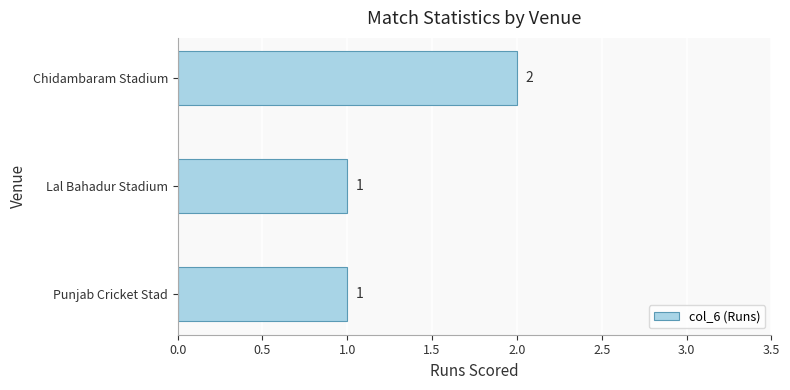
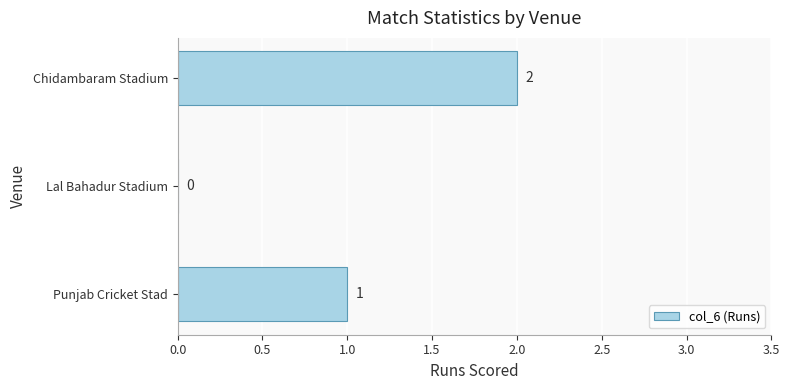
Lal Bahadur Stadium: 1 -> 0
